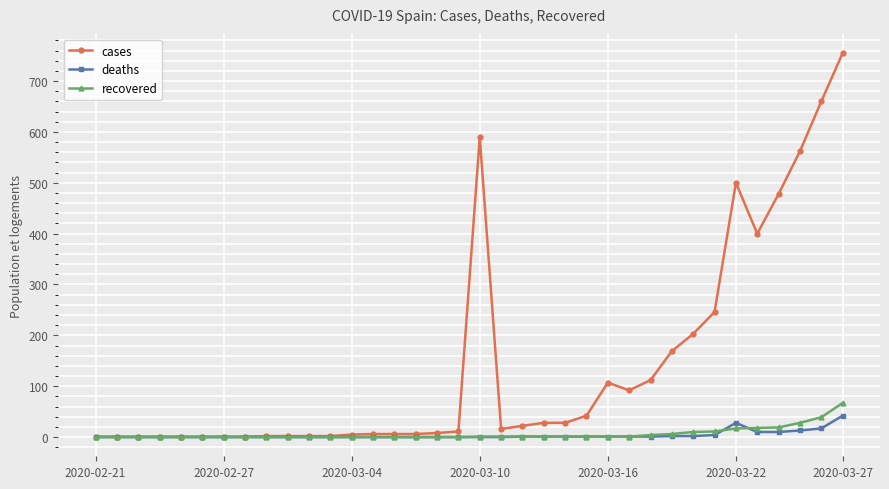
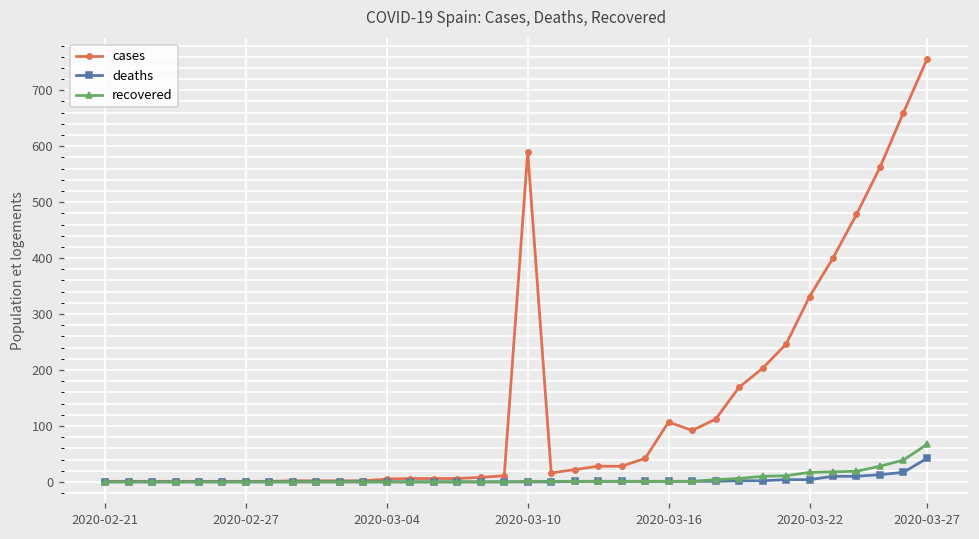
cases, 2020-03-22: 500 -> 330
deaths, 2020-03-22: 30 -> 0
